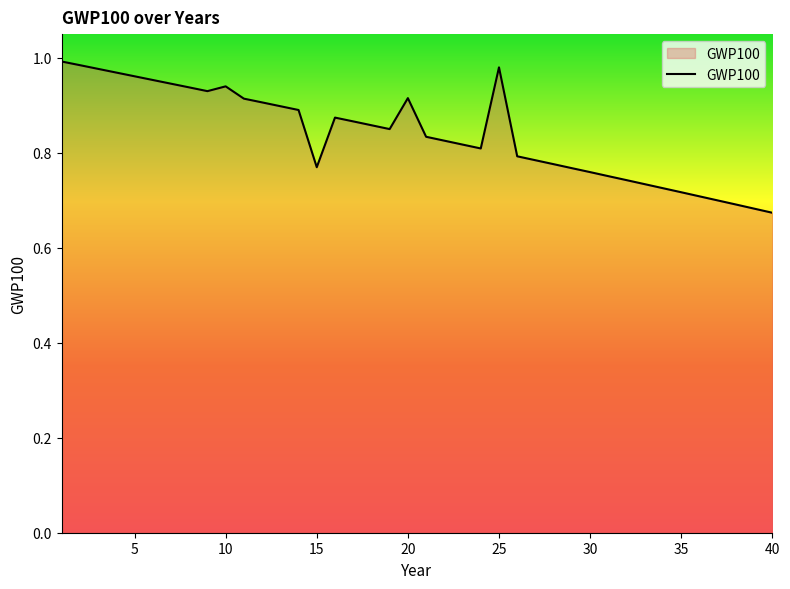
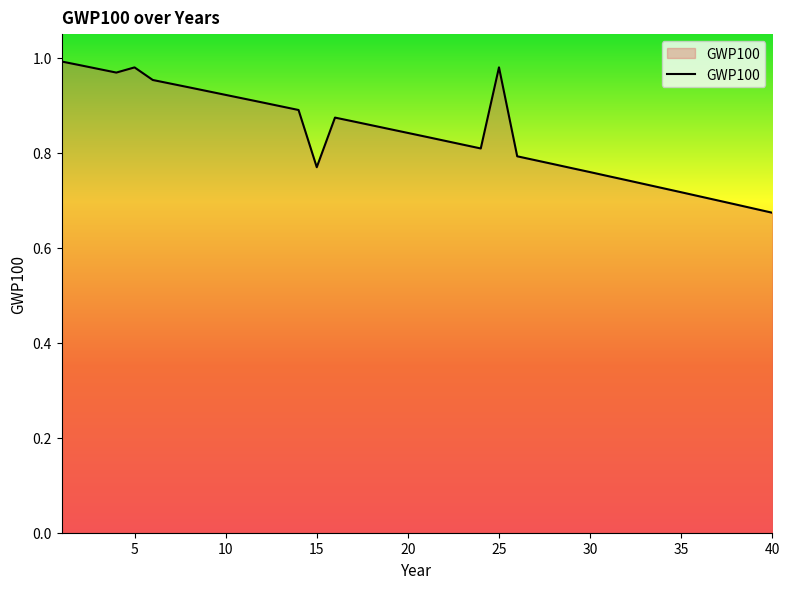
5: 0.96 -> 0.98
10: 0.94 -> 0.92
20: 0.92 -> 0.84
